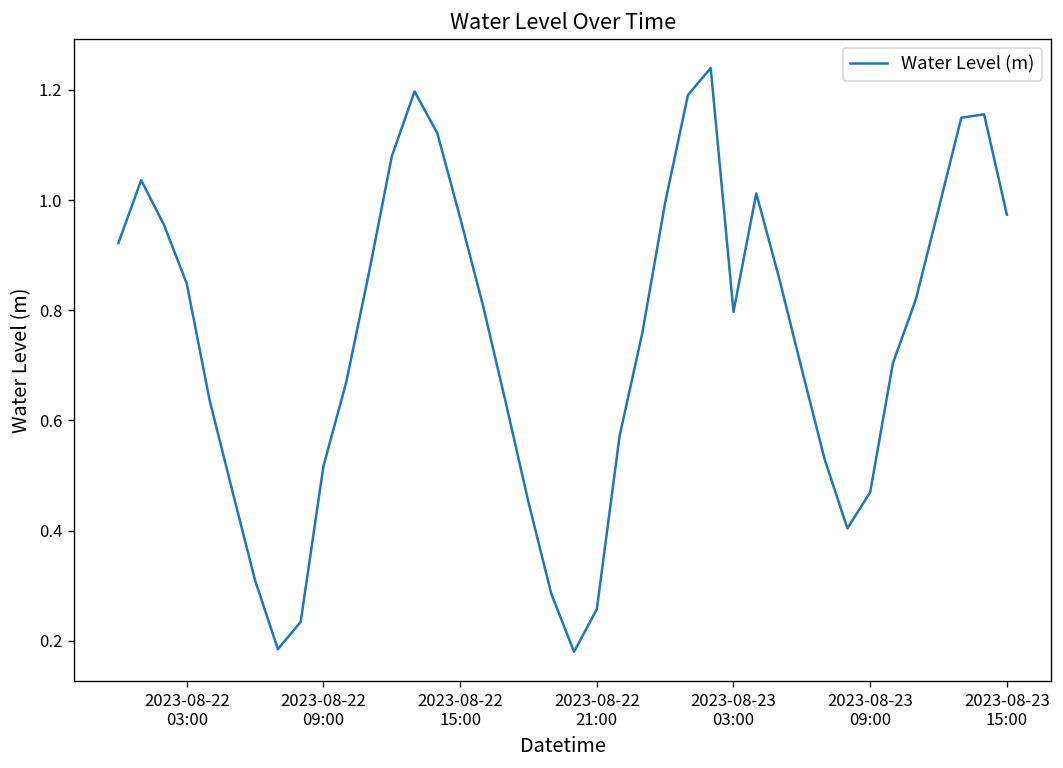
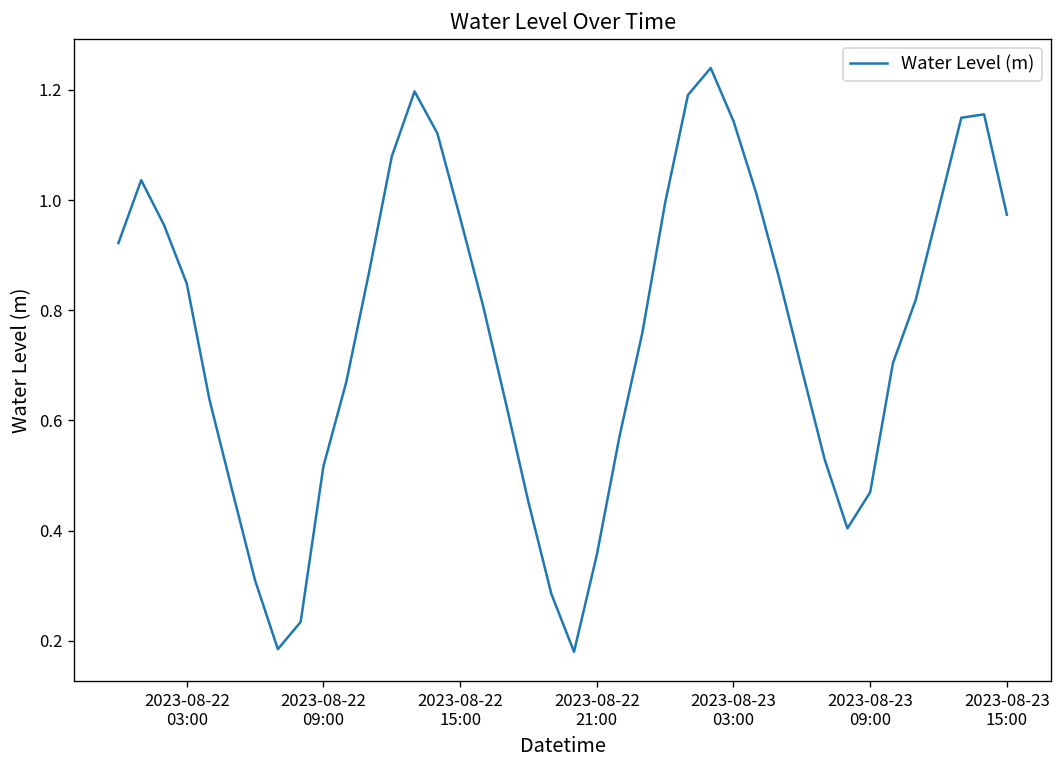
2023-08-22 21:00: 0.26 -> 0.36
2023-08-23 03:00: 0.80 -> 1.14
